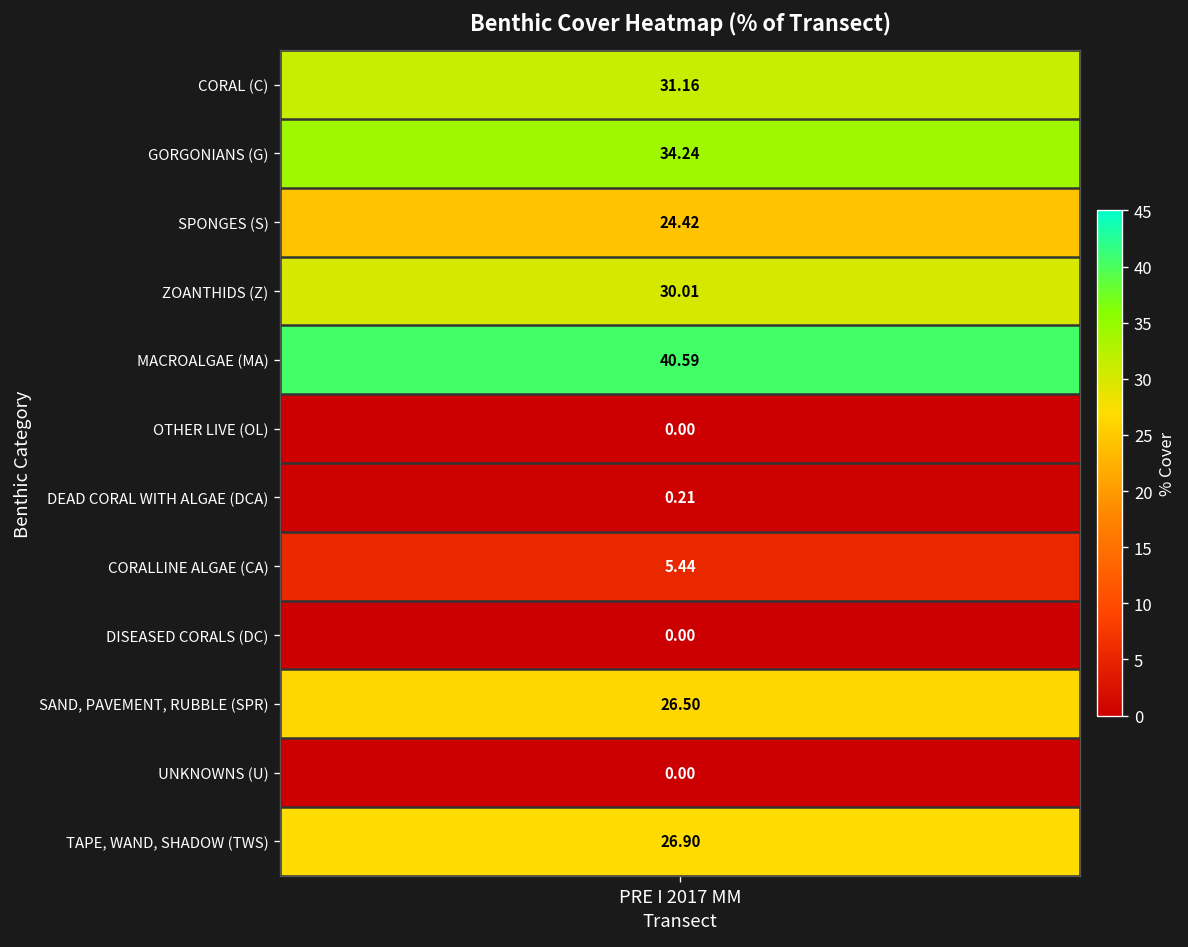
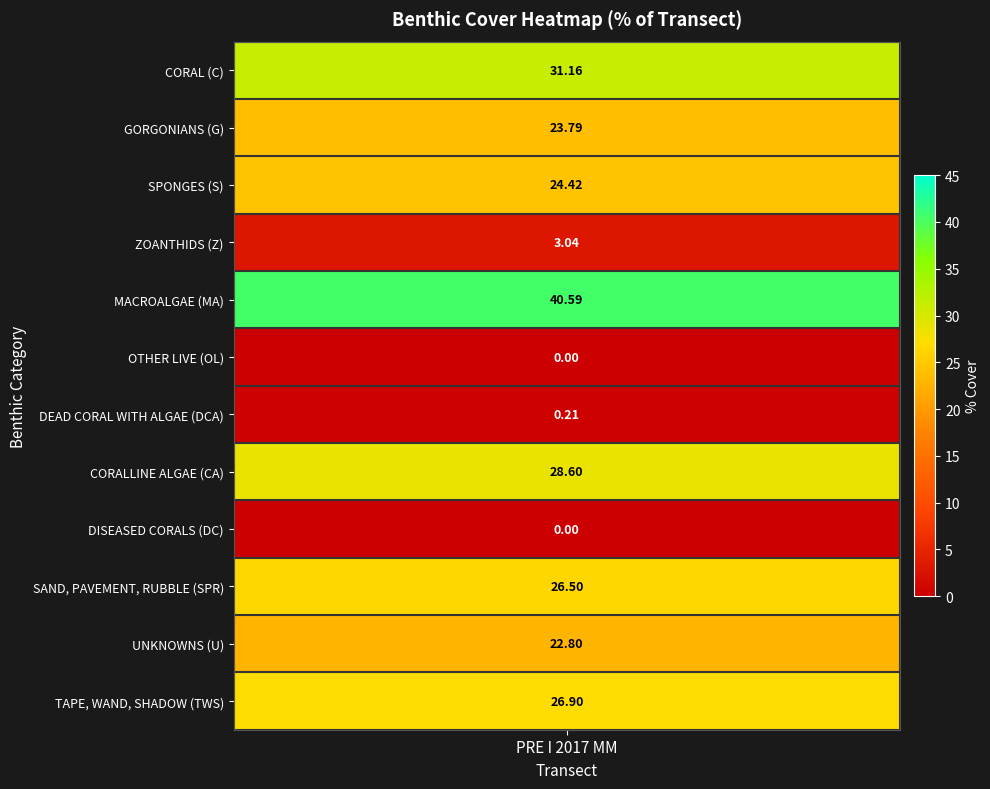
GORGONIANS (G), PRE I 2017 MM: 34.24 -> 23.79
ZOANTHIDS (Z), PRE I 2017 MM: 30.01 -> 3.04
CORALLINE ALGAE (CA), PRE I 2017 MM: 5.44 -> 28.60
UNKNOWNS (U), PRE I 2017 MM: 0.00 -> 22.80
